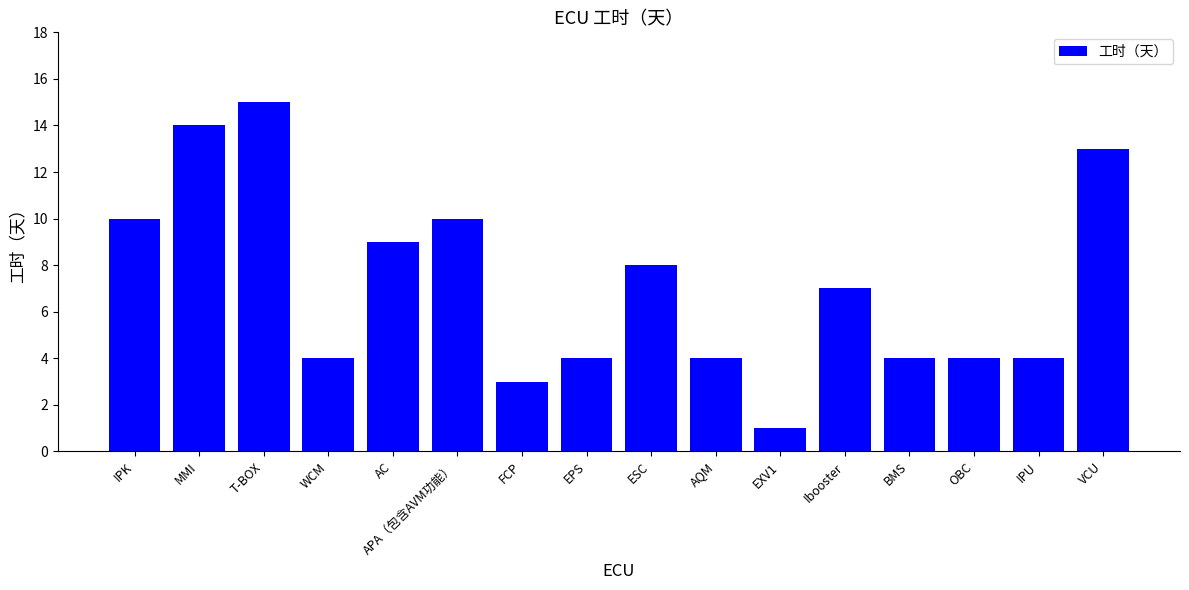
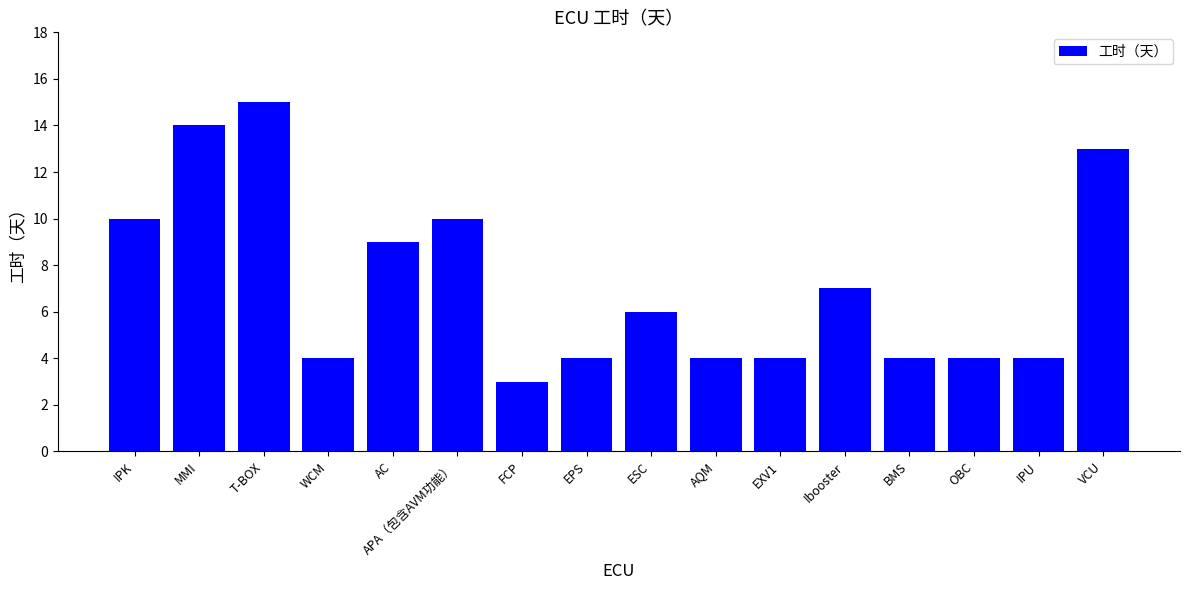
ESC: 8 -> 6
EXV1: 1 -> 4
